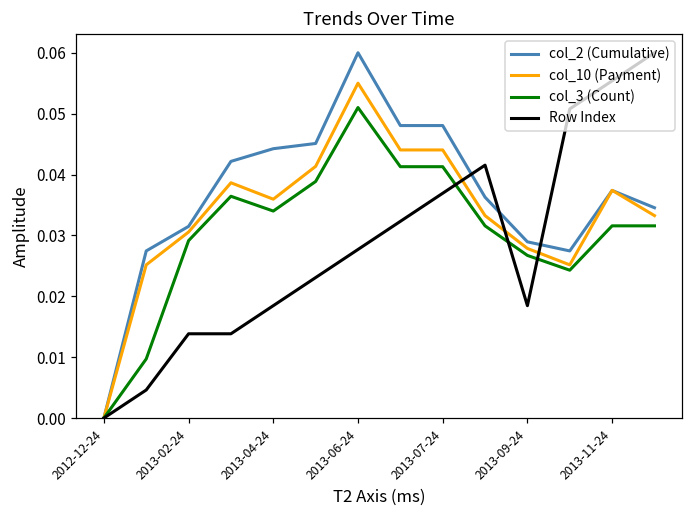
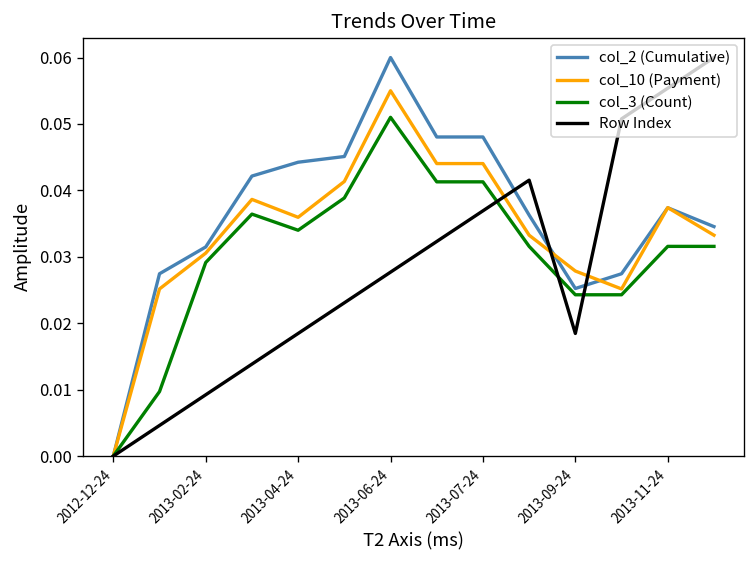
Row Index, 2013-02-24: 0.014 -> 0.009
col_2 (Cumulative), 2013-09-24: 0.029 -> 0.025
col_3 (Count), 2013-09-24: 0.027 -> 0.024
